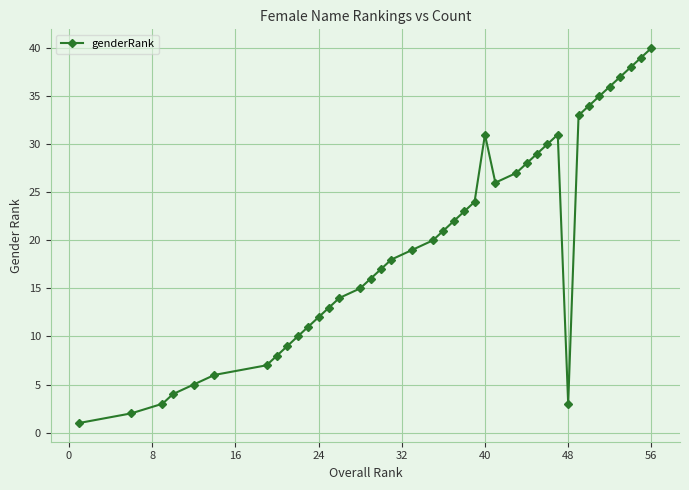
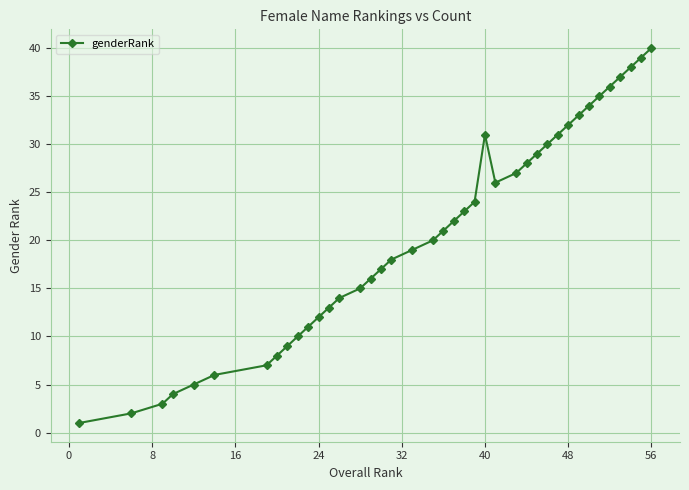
48: 3 -> 32
